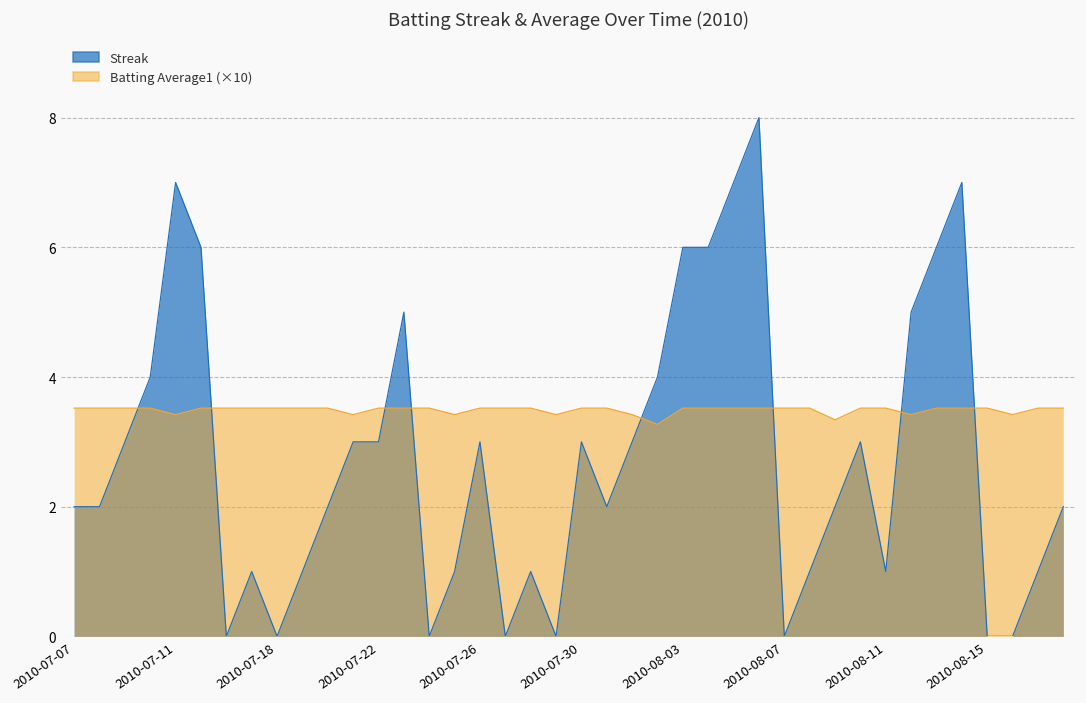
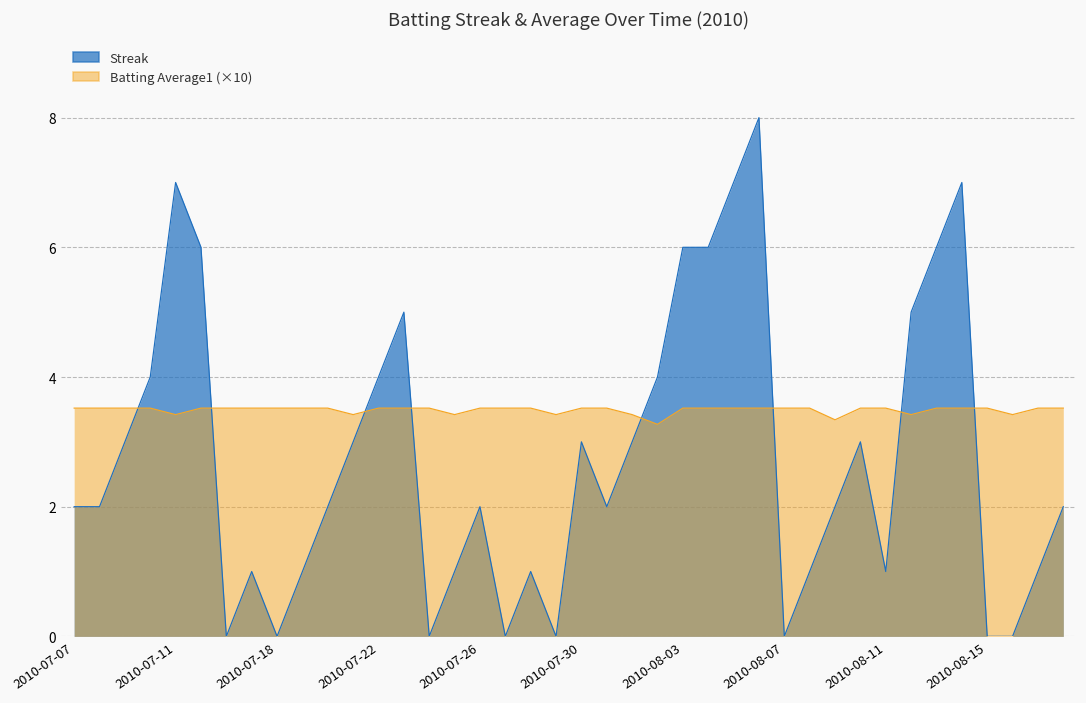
Streak, 2010-07-22: 3 -> 4
Streak, 2010-07-26: 3 -> 2
